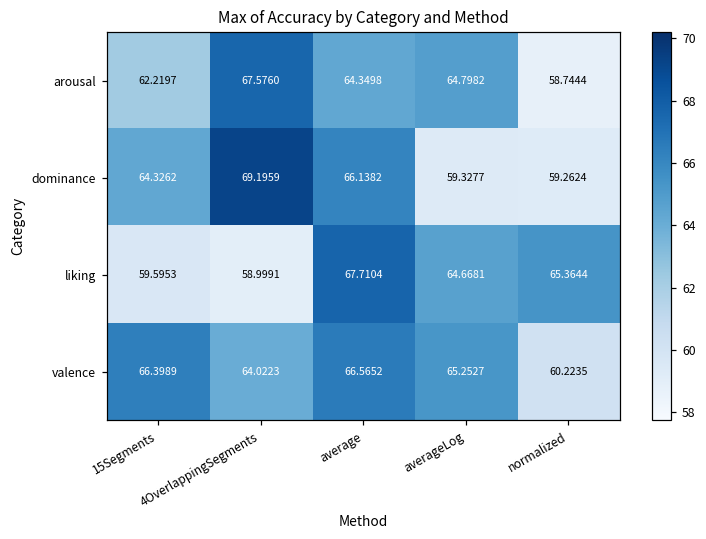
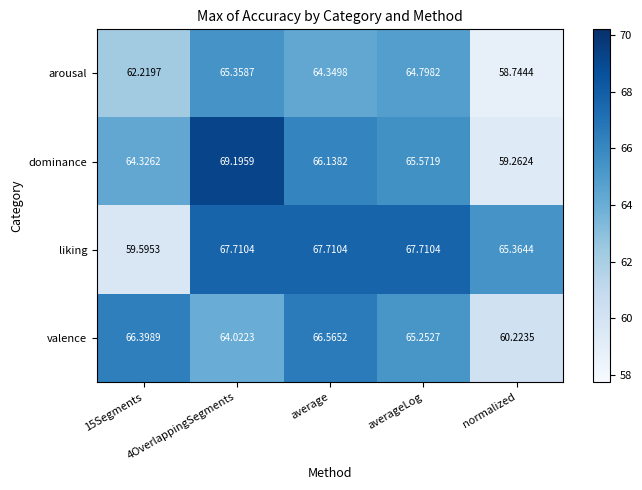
arousal, 4OverlappingSegments: 67.5760 -> 65.3587
dominance, averageLog: 59.3277 -> 65.5719
liking, 4OverlappingSegments: 58.9991 -> 67.7104
liking, averageLog: 64.6681 -> 67.7104
